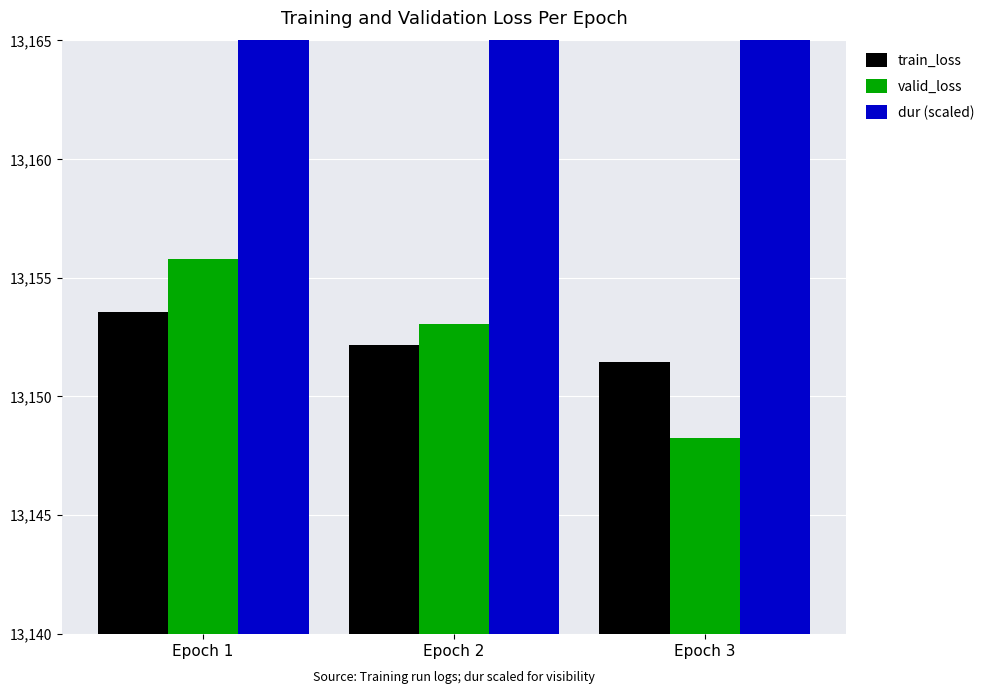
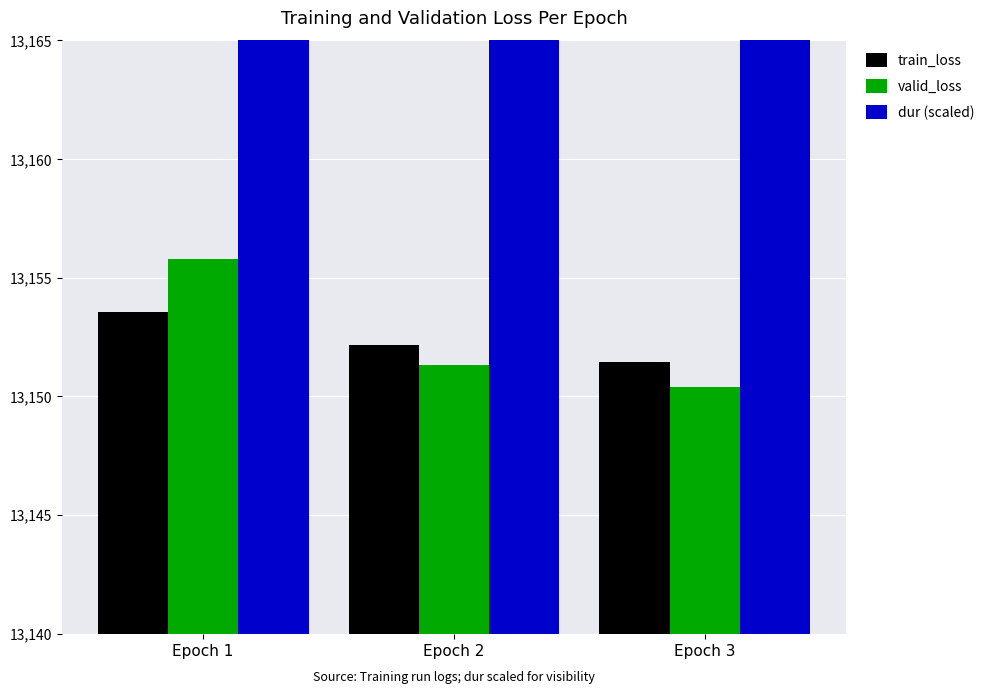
valid_loss, Epoch 2: 13,153.0 -> 13,151.3
valid_loss, Epoch 3: 13,148.2 -> 13,150.4
